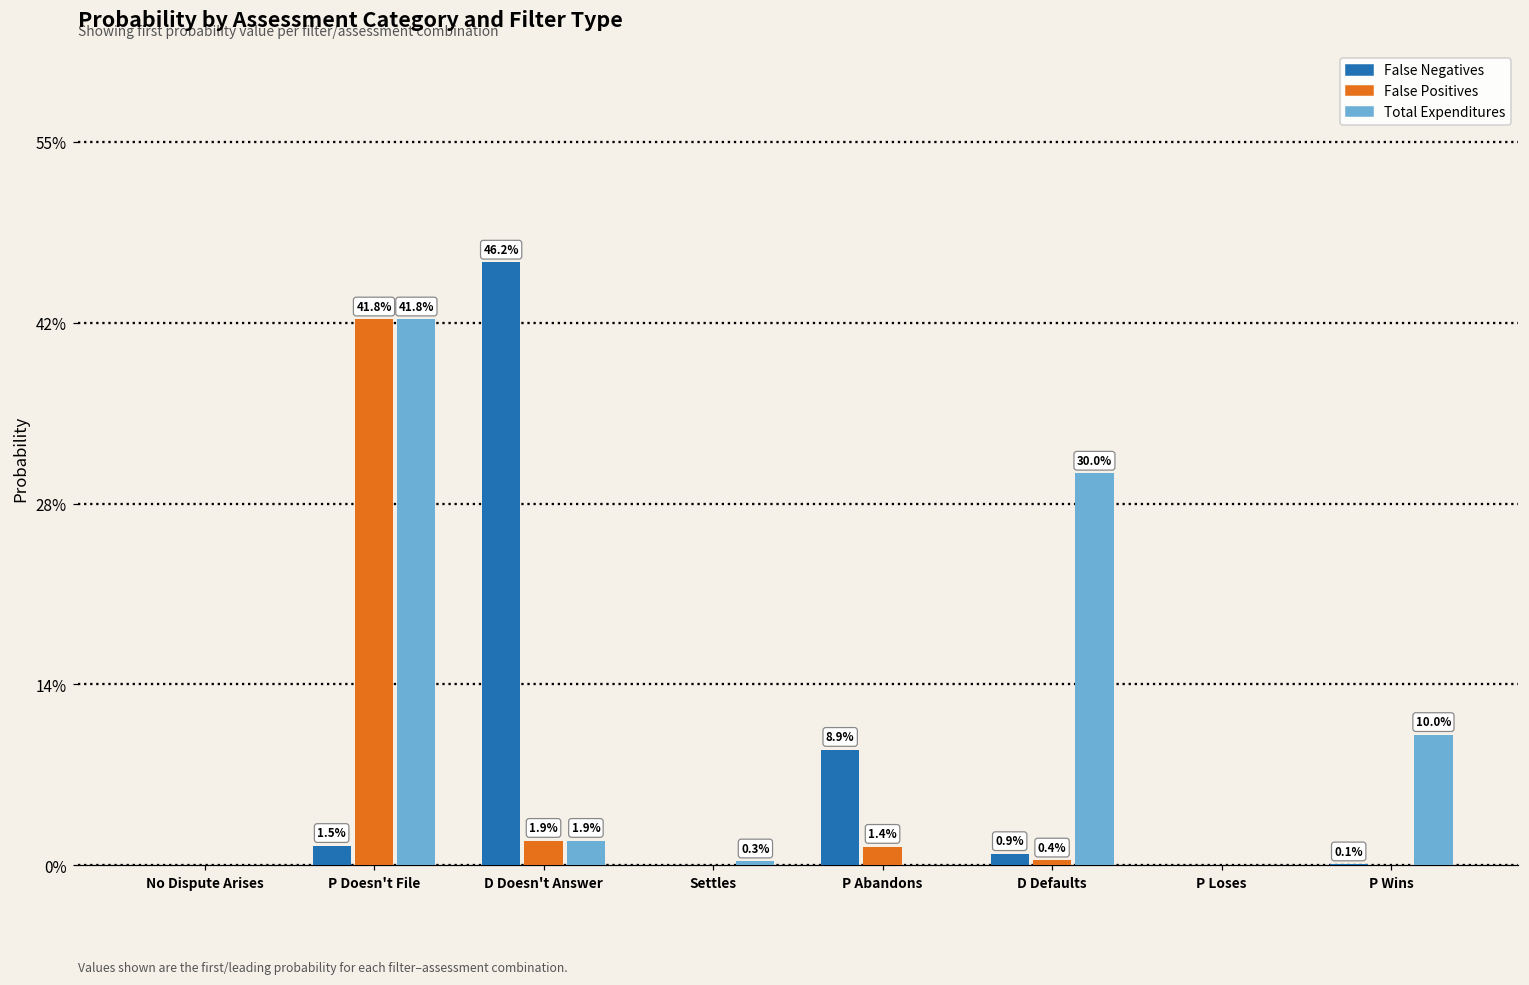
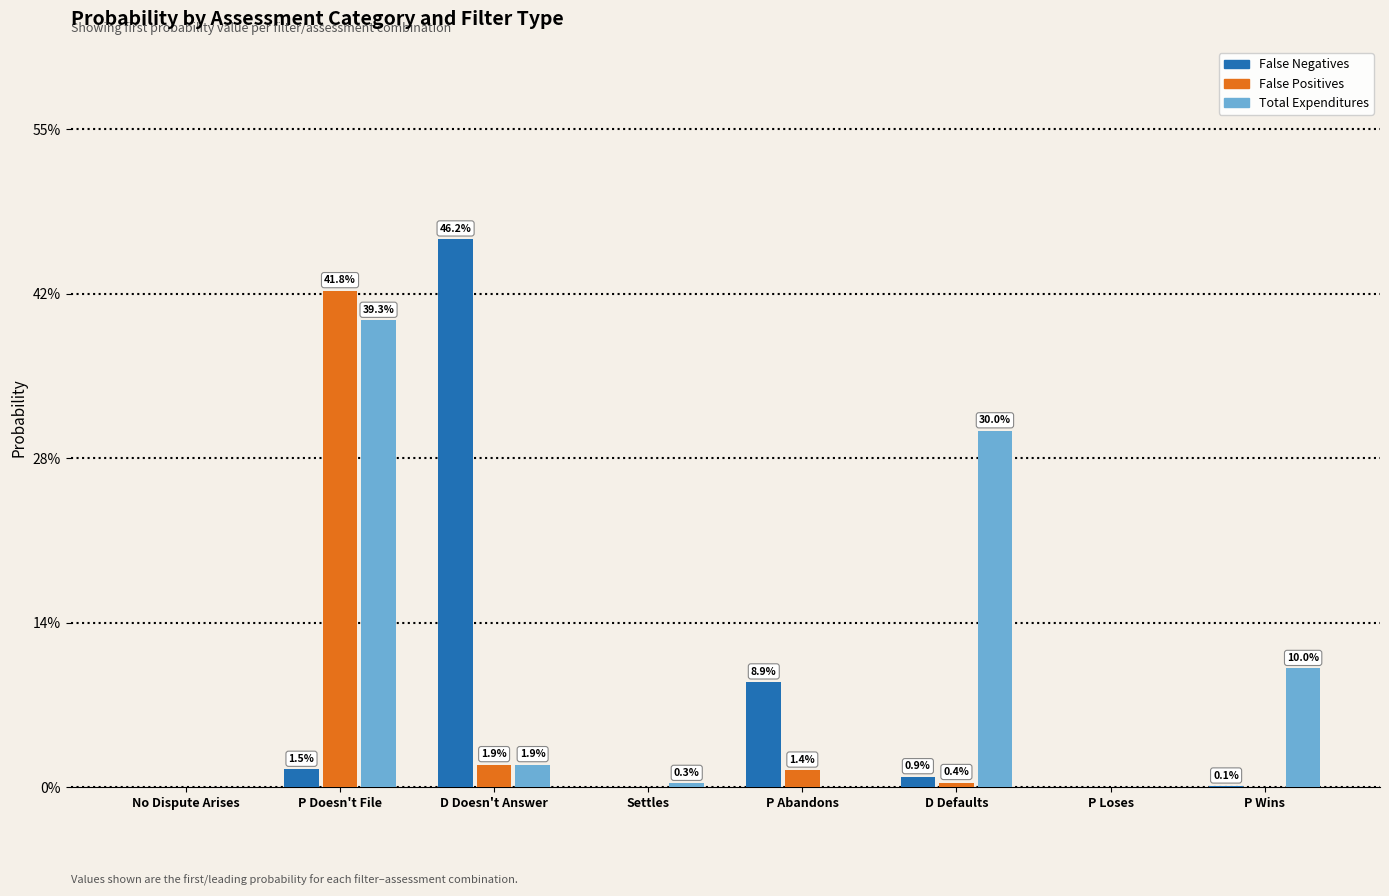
Total Expenditures, P Doesn't File: 41.8% -> 39.3%
